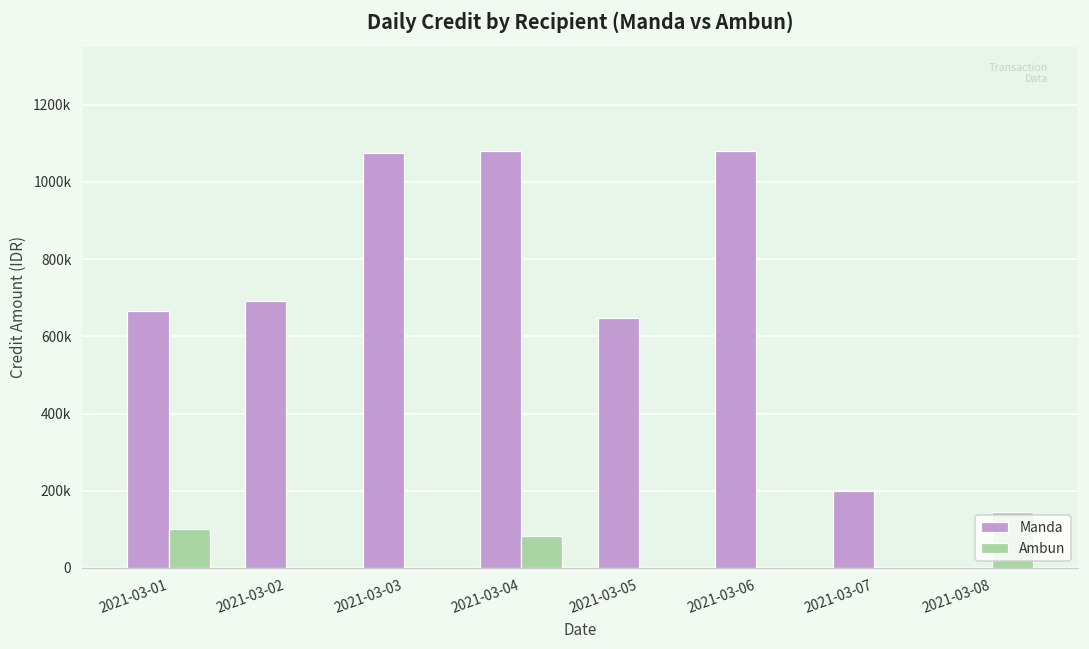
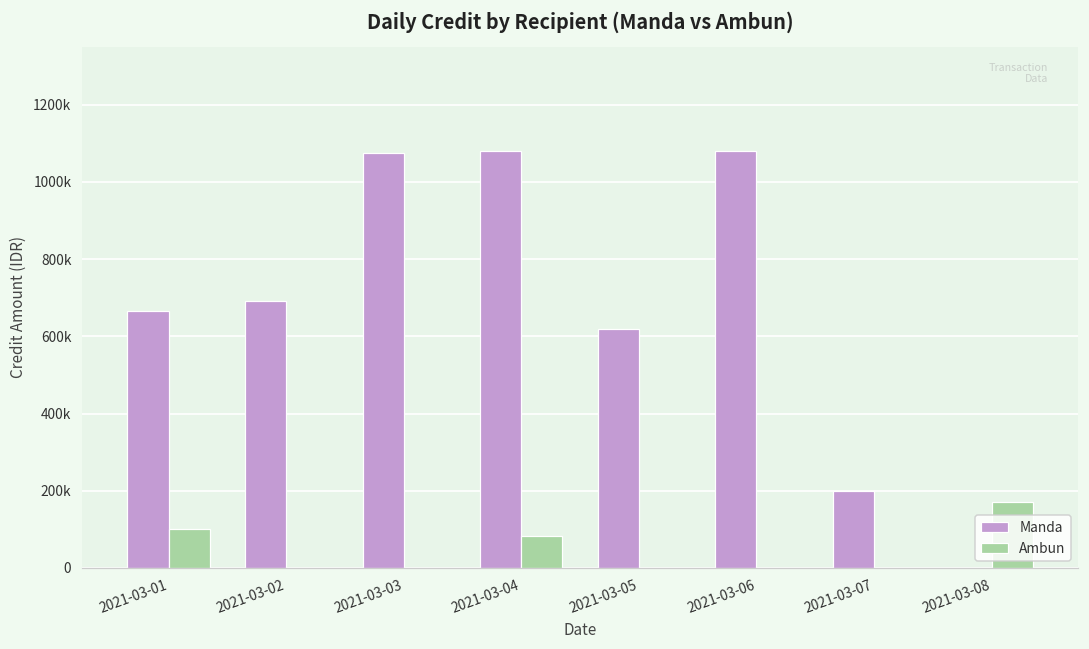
Manda, 2021-03-05: 650000 -> 620000
Ambun, 2021-03-08: 140000 -> 170000
